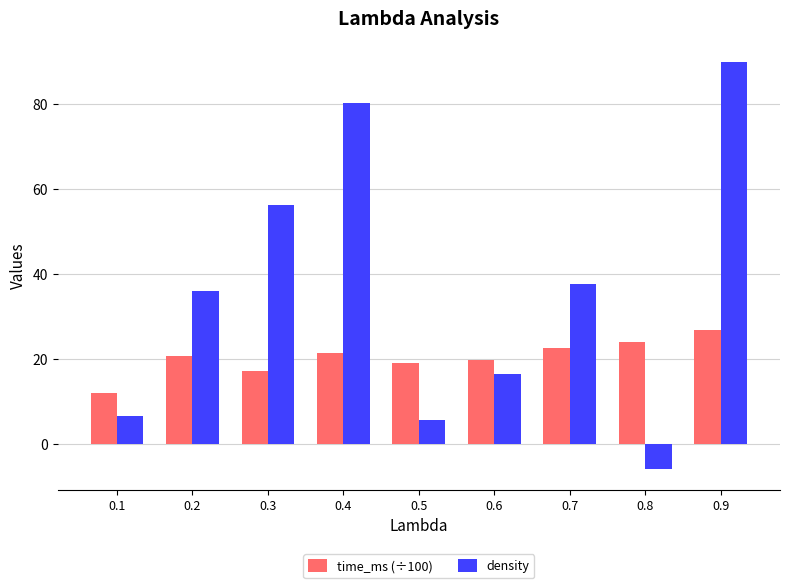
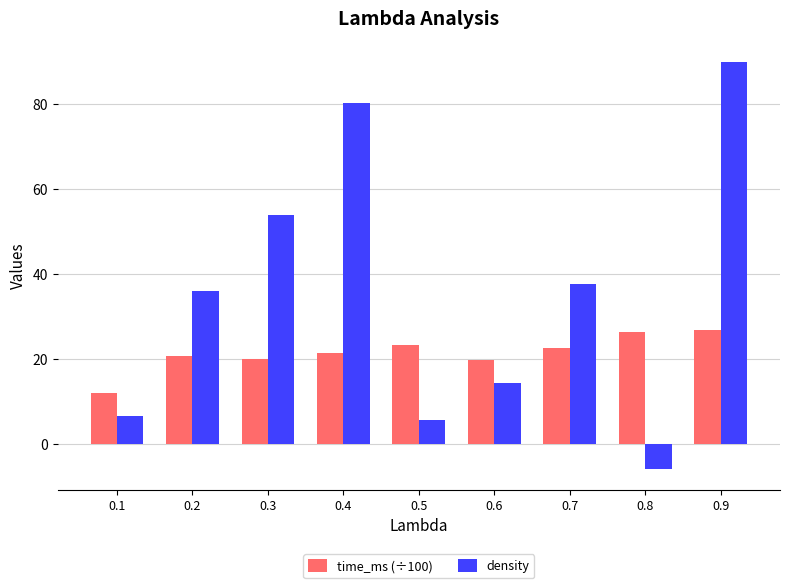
time_ms (÷100), 0.3: 17 -> 20
density, 0.3: 56 -> 54
time_ms (÷100), 0.5: 19 -> 23
density, 0.6: 17 -> 14
time_ms (÷100), 0.8: 24 -> 26
